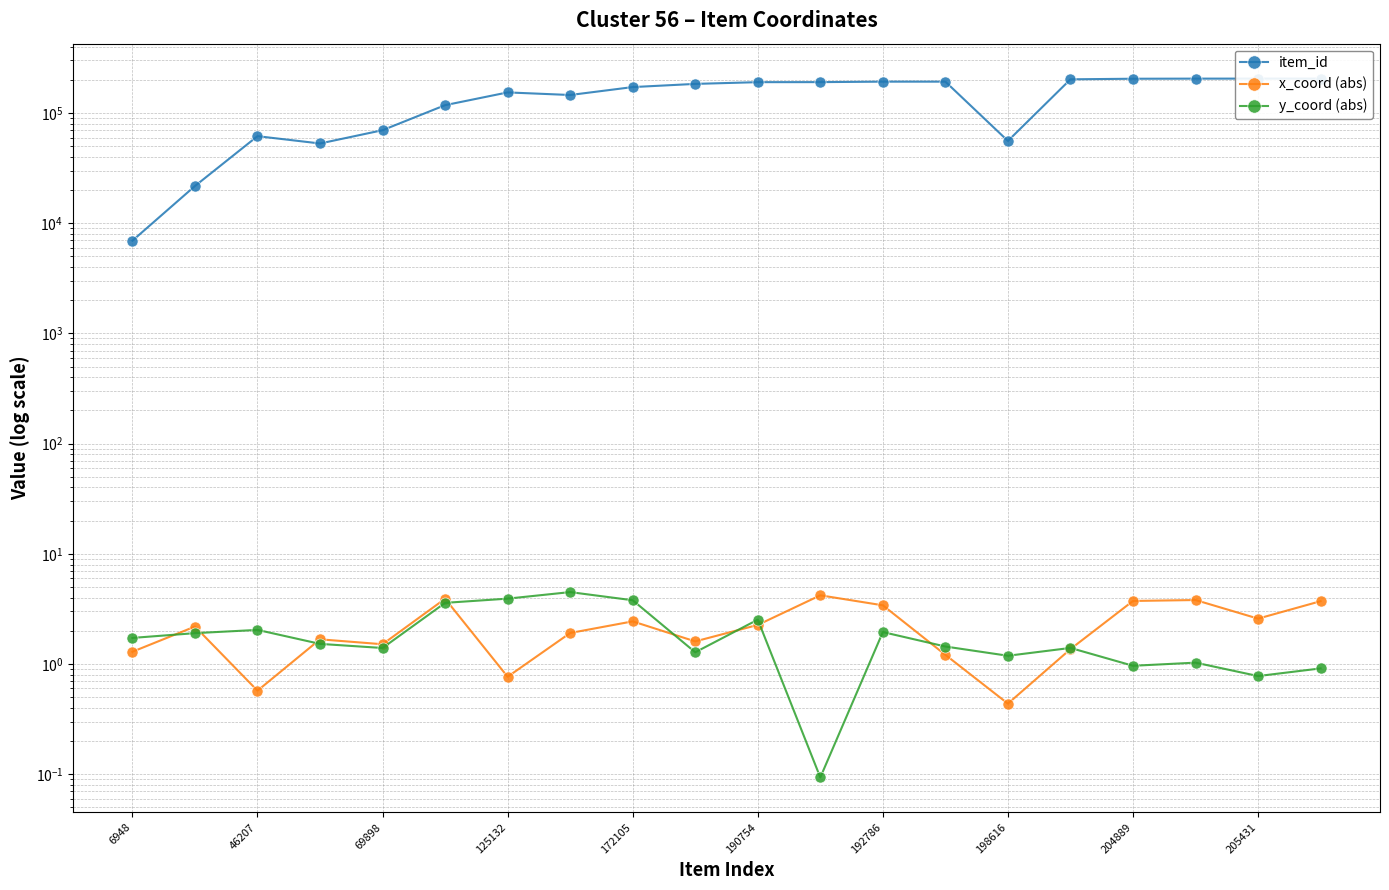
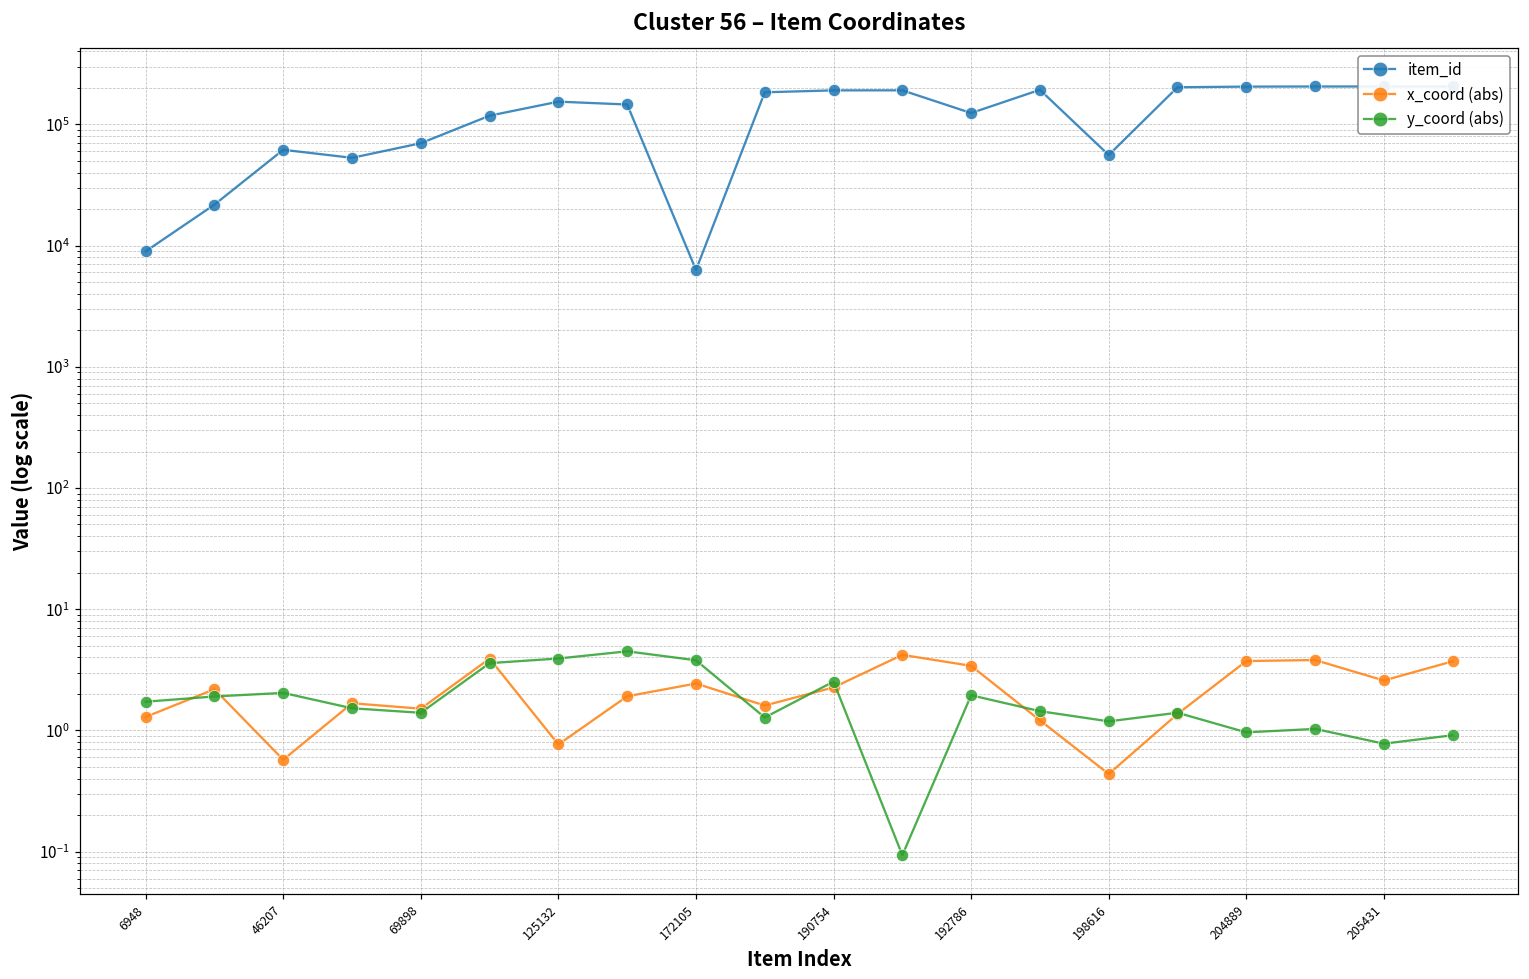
item_id, 6948: 7000 -> 9000
item_id, 172105: 170000 -> 6000
item_id, 192786: 190000 -> 120000
